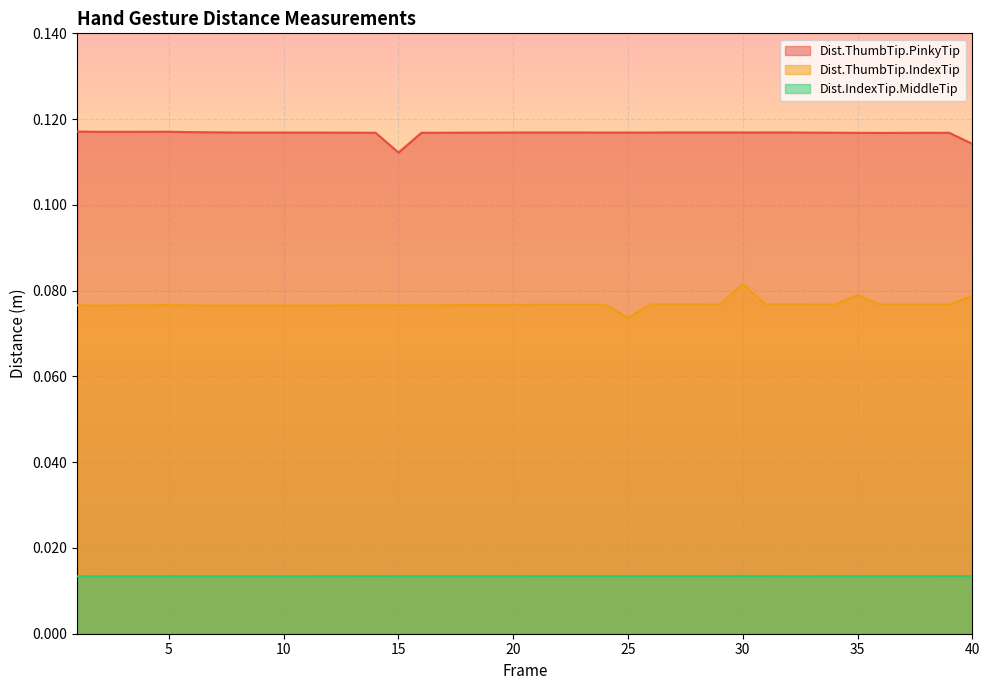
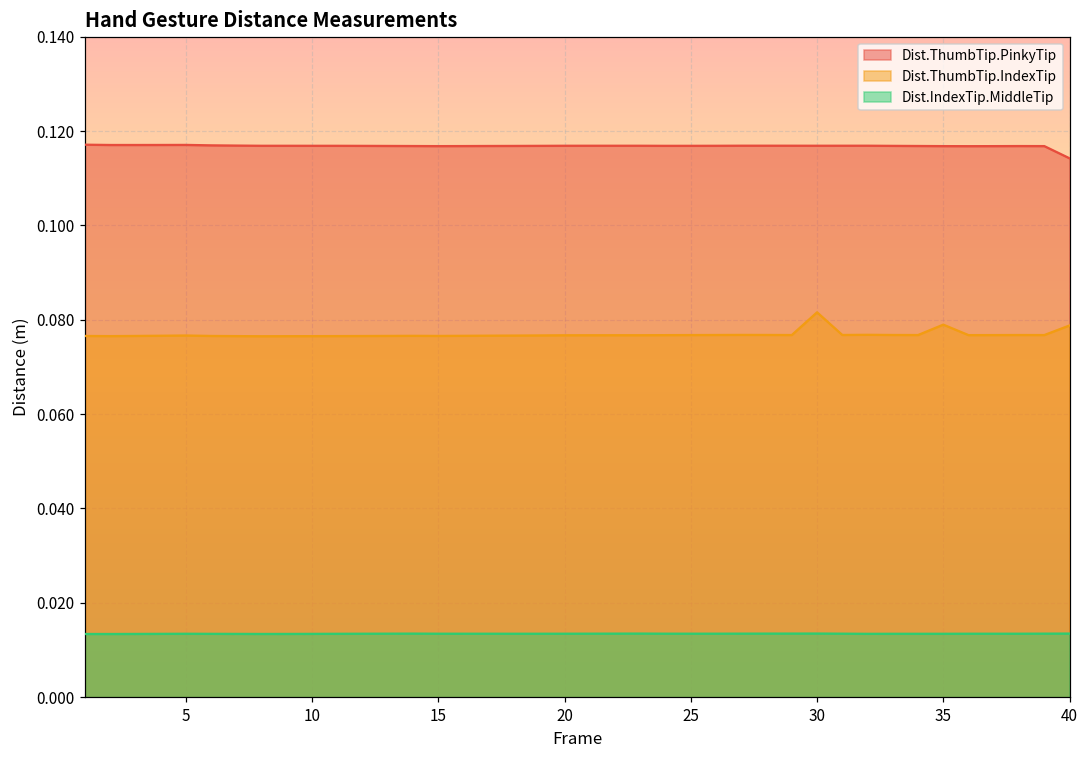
Dist.ThumbTip.PinkyTip, 15: 0.112 -> 0.117
Dist.ThumbTip.IndexTip, 25: 0.074 -> 0.077
